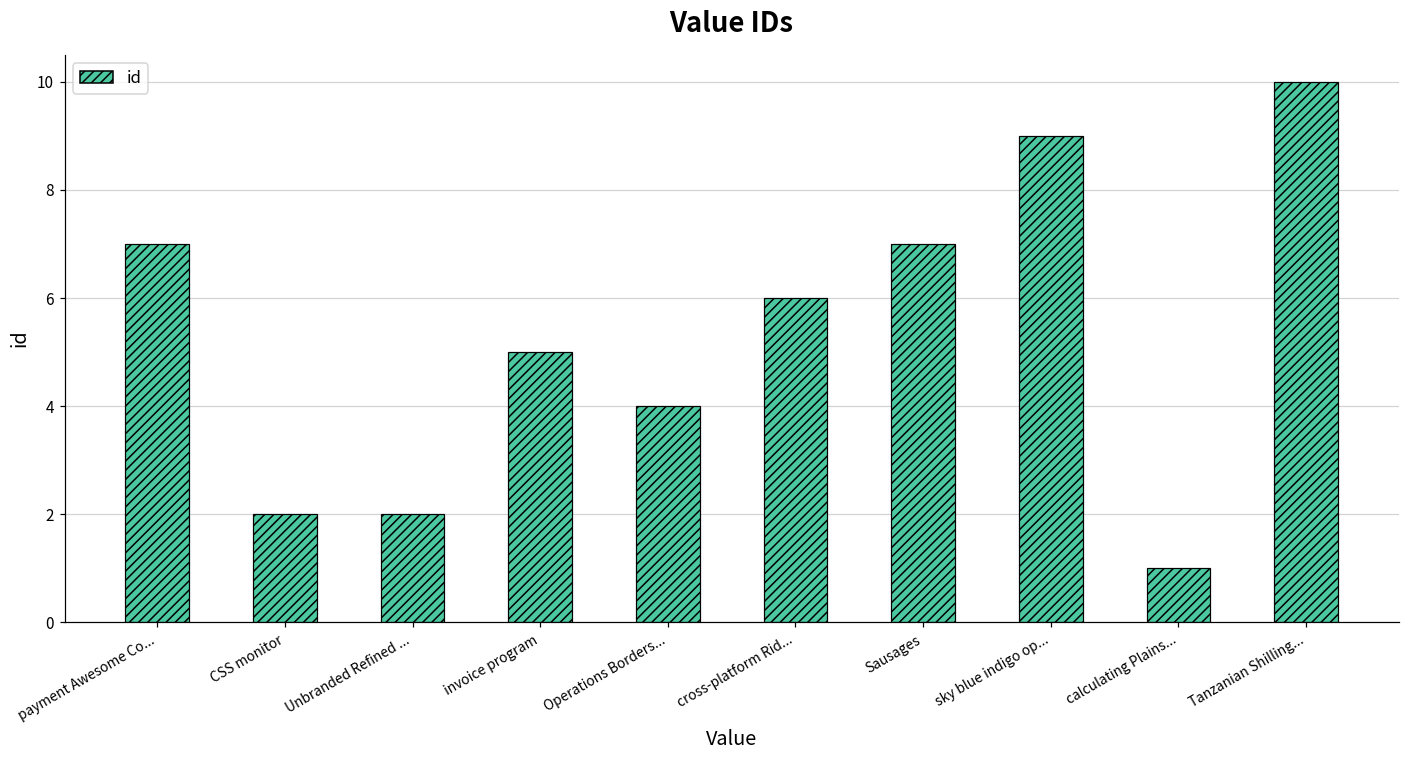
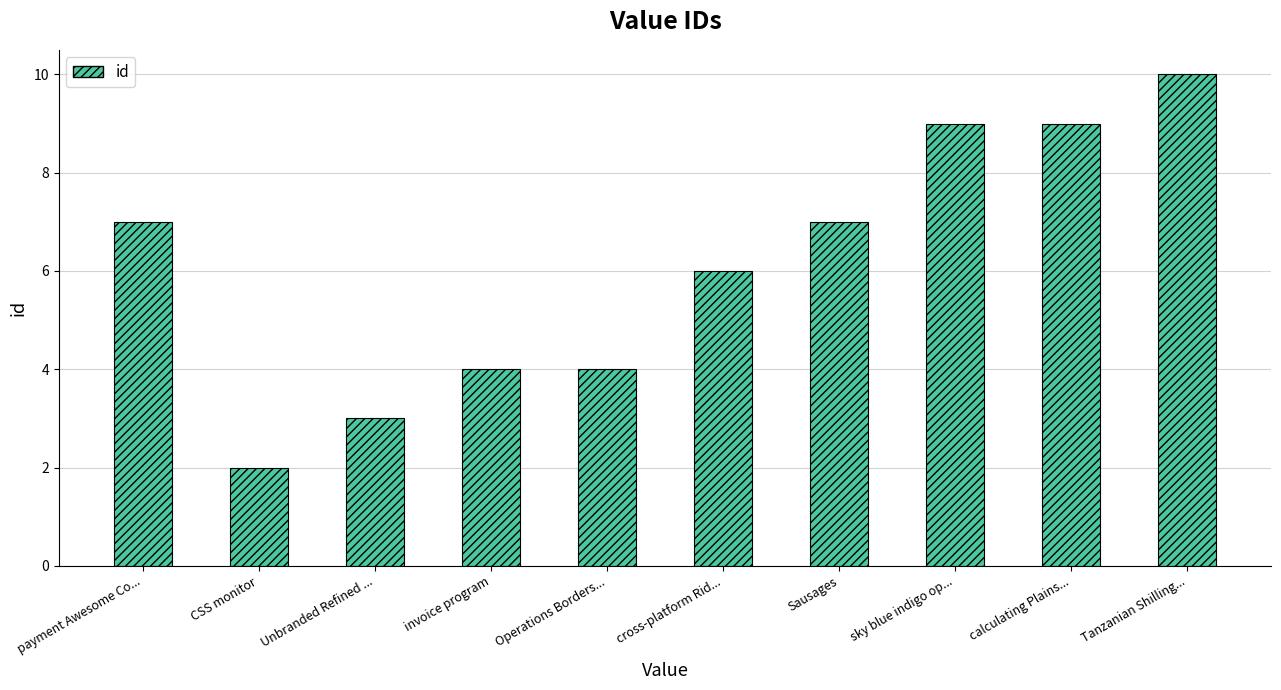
Unbranded Refined ...: 2 -> 3
invoice program: 5 -> 4
calculating Plains...: 1 -> 9
